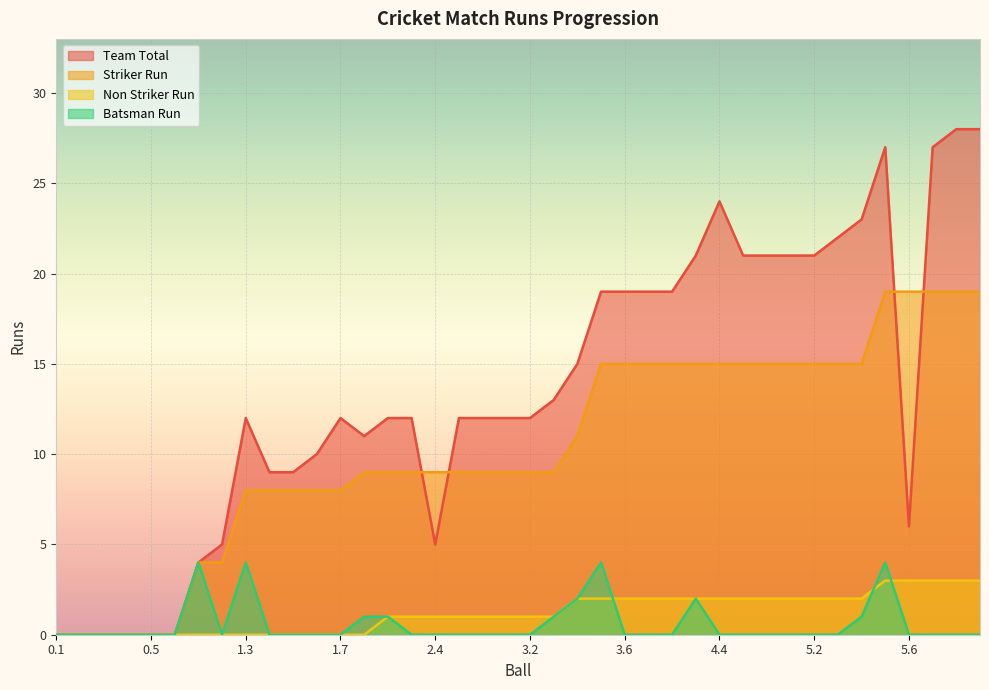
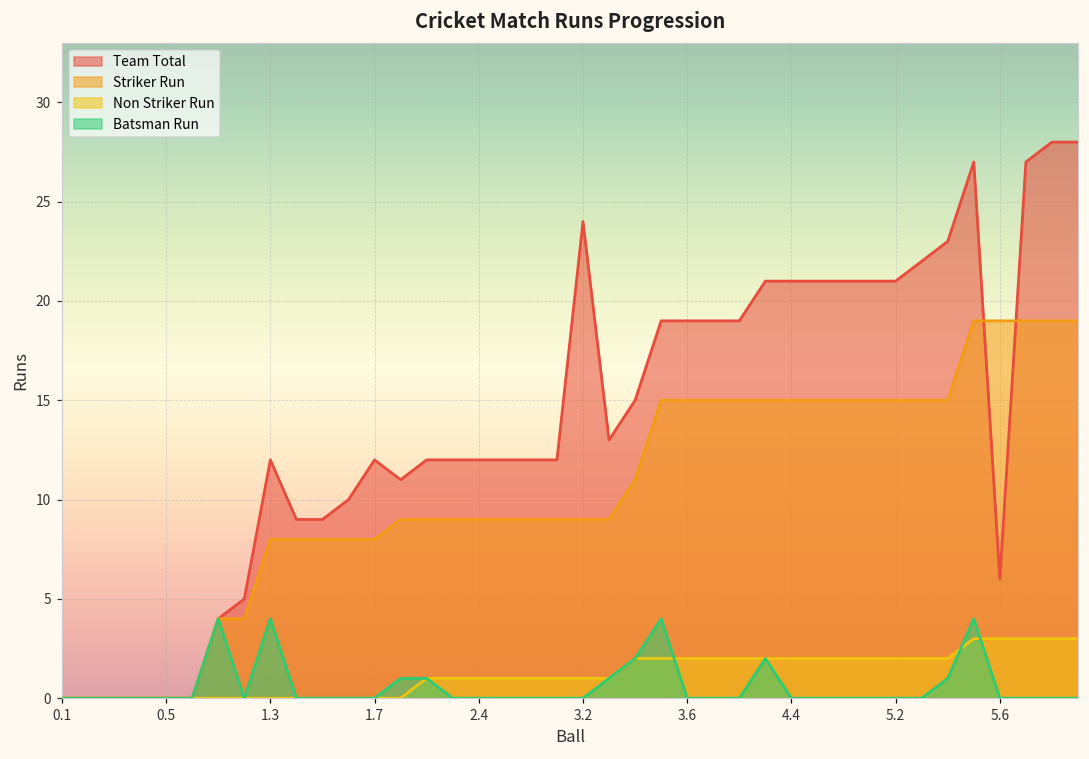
Team Total, 2.4: 5 -> 12
Team Total, 3.2: 12 -> 24
Team Total, 4.4: 24 -> 21
